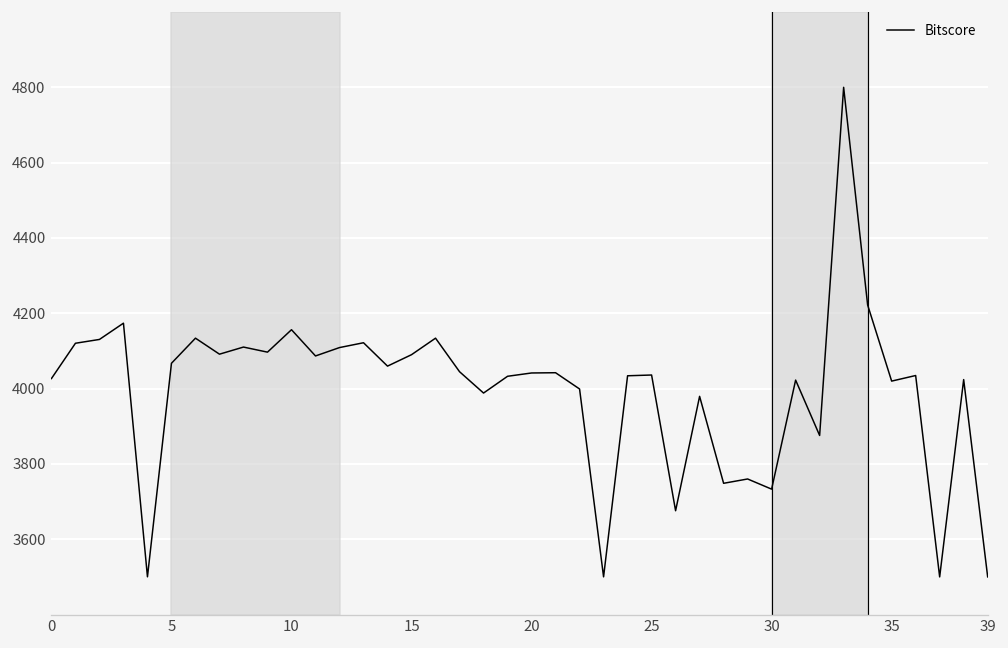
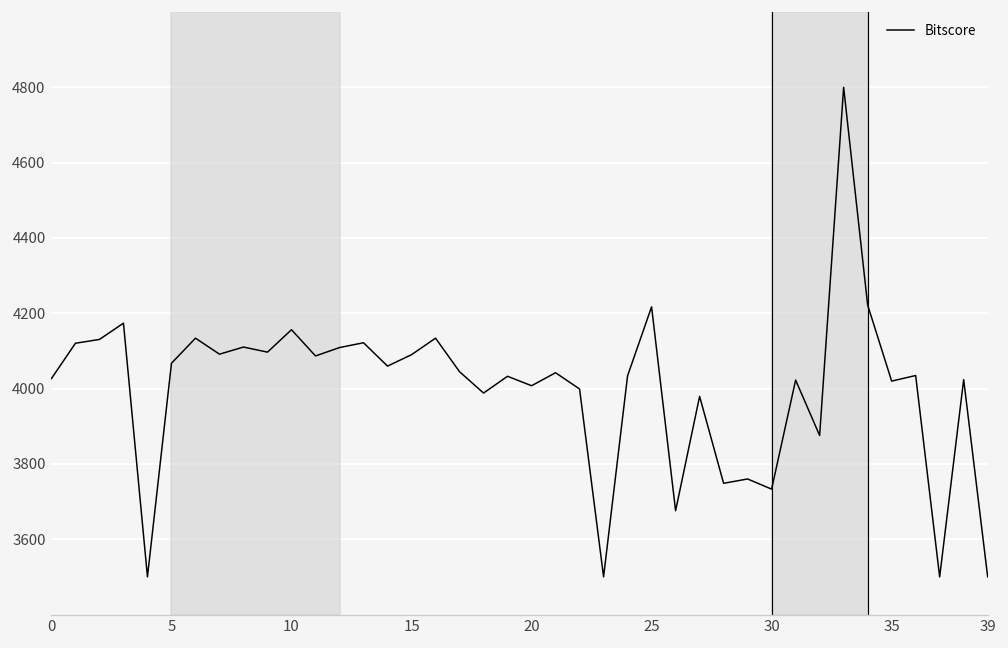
20: 4040 -> 4010
25: 4040 -> 4220
